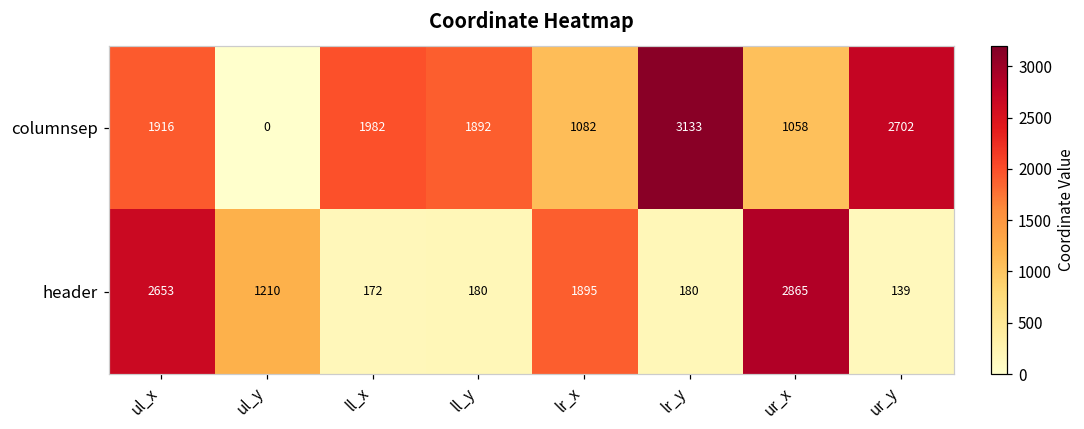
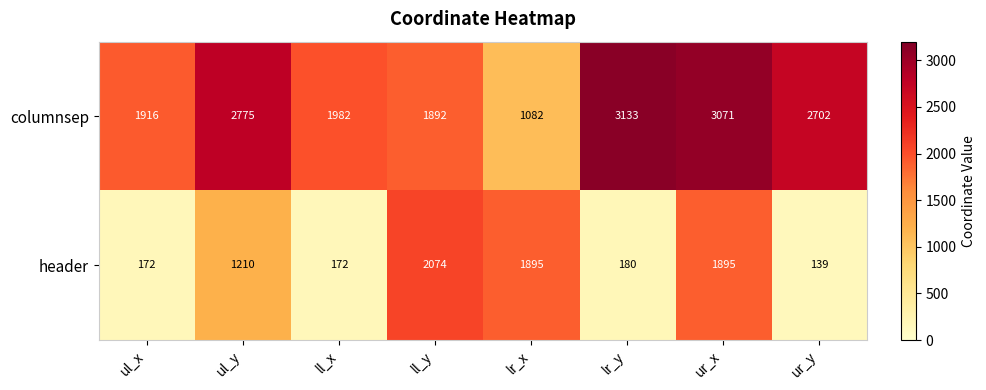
columnsep, ul_y: 0 -> 2775
columnsep, ur_x: 1058 -> 3071
header, ul_x: 2653 -> 172
header, ll_y: 180 -> 2074
header, ur_x: 2865 -> 1895
